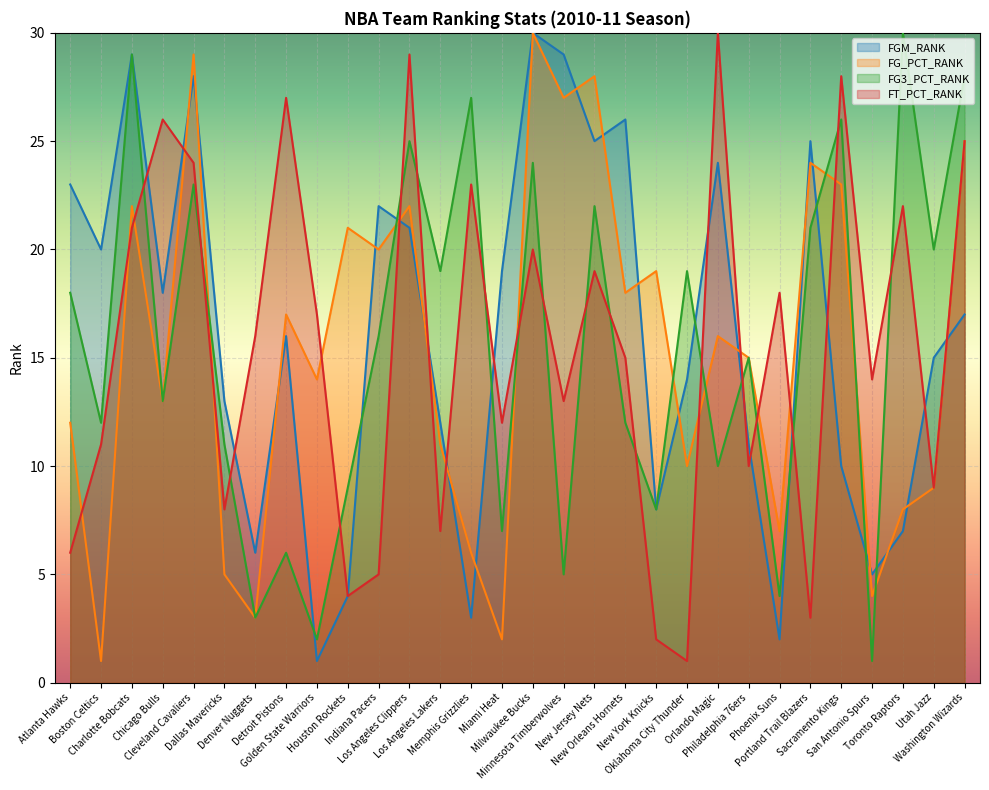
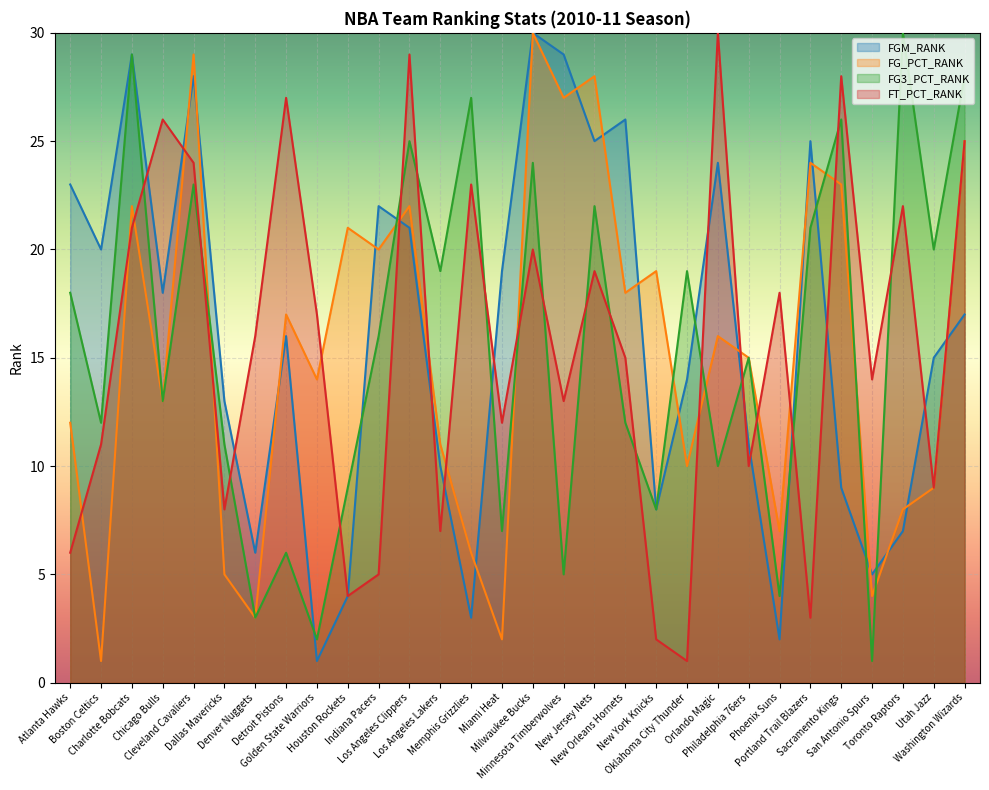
FGM_RANK, Los Angeles Lakers: 12 -> 10
FGM_RANK, Sacramento Kings: 10 -> 9
